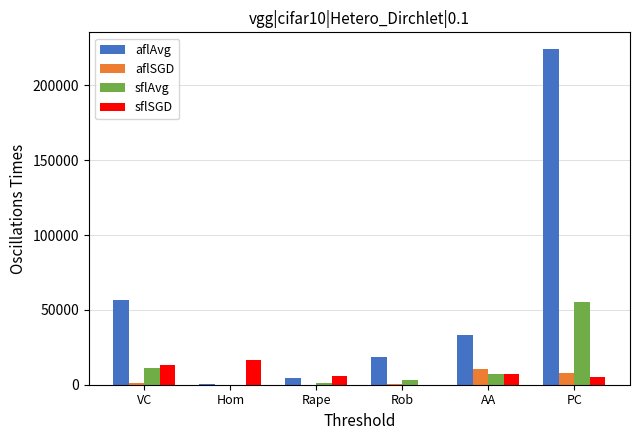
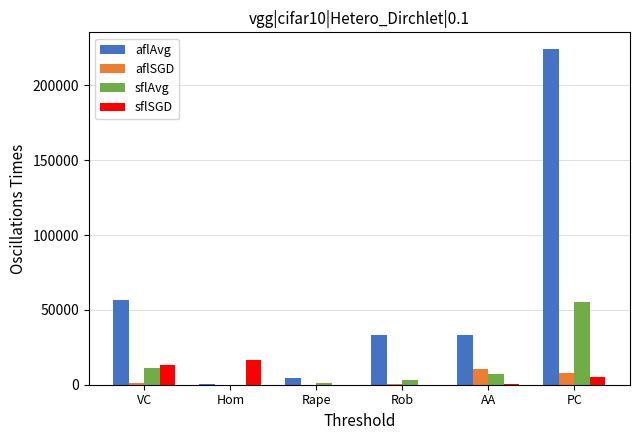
sflSGD, Rape: 6000 -> 0
aflAvg, Rob: 19000 -> 33000
sflSGD, AA: 7000 -> 0
